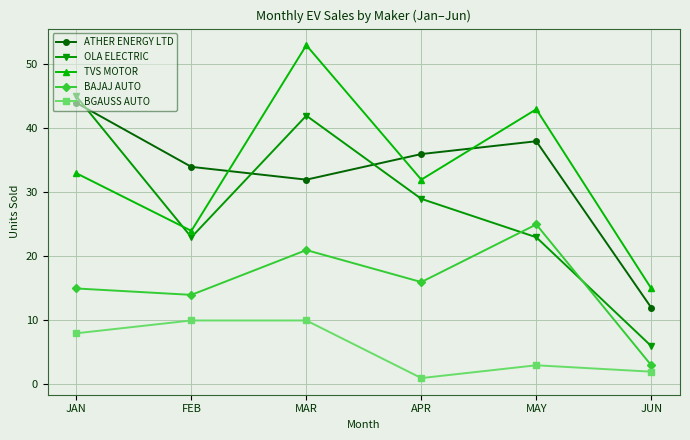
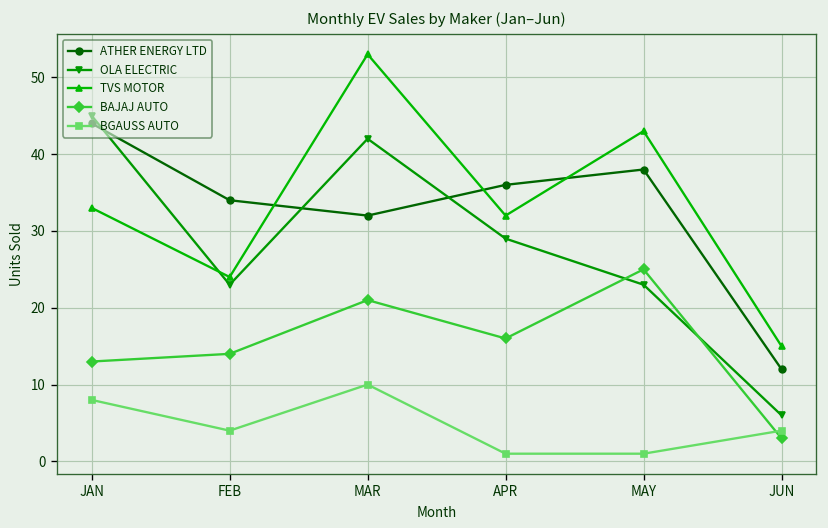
BAJAJ AUTO, JAN: 15 -> 13
BGAUSS AUTO, FEB: 10 -> 4
BGAUSS AUTO, MAY: 3 -> 1
BGAUSS AUTO, JUN: 2 -> 4
